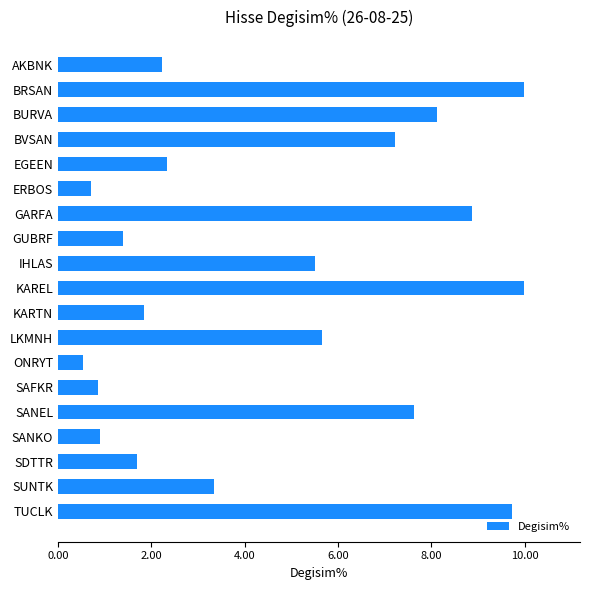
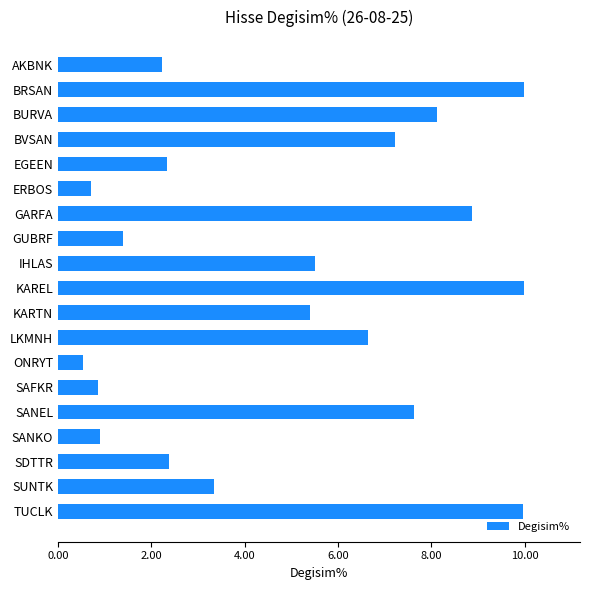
KARTN: 1.8 -> 5.4
LKMNH: 5.7 -> 6.6
SDTTR: 1.7 -> 2.4
TUCLK: 9.7 -> 10.0
